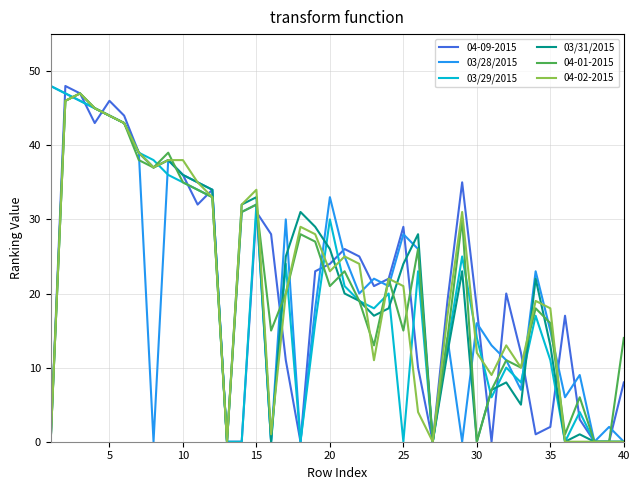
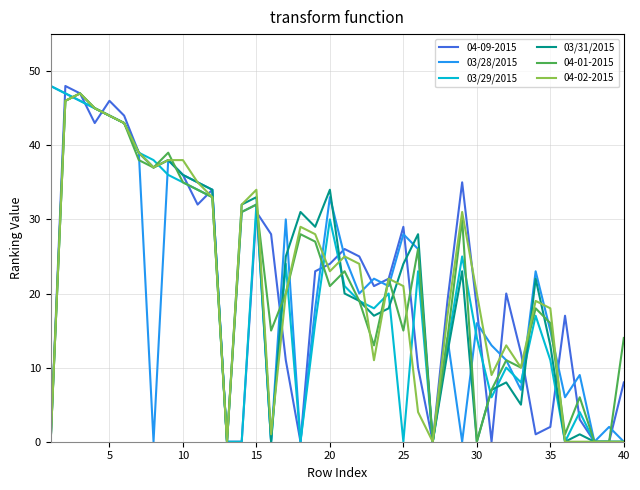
03/31/2015, 20: 26 -> 34
04-02-2015, 30: 12 -> 20
